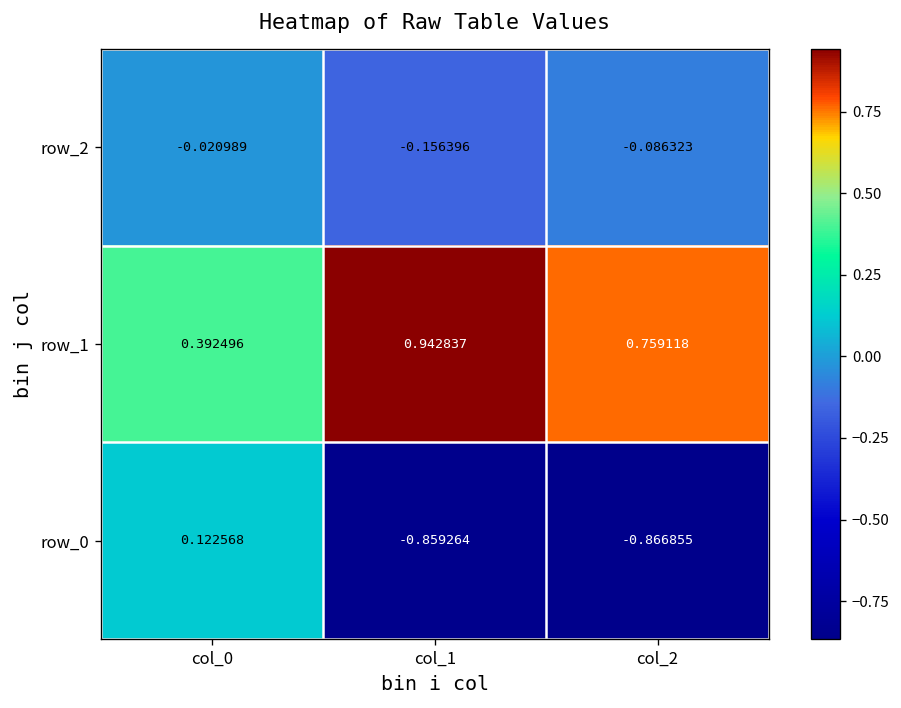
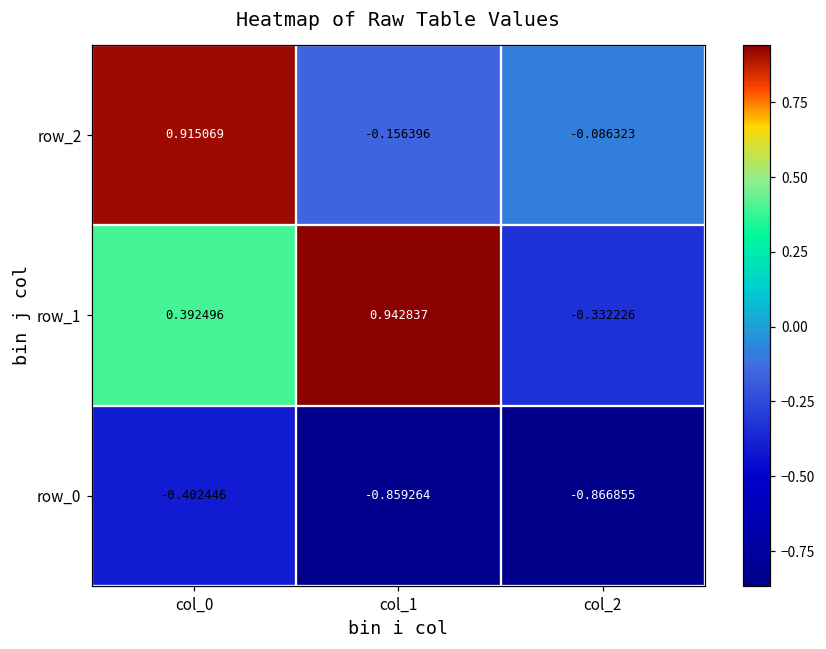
row_2, col_0: -0.020989 -> 0.915069
row_1, col_2: 0.759118 -> -0.332226
row_0, col_0: 0.122568 -> -0.402446
